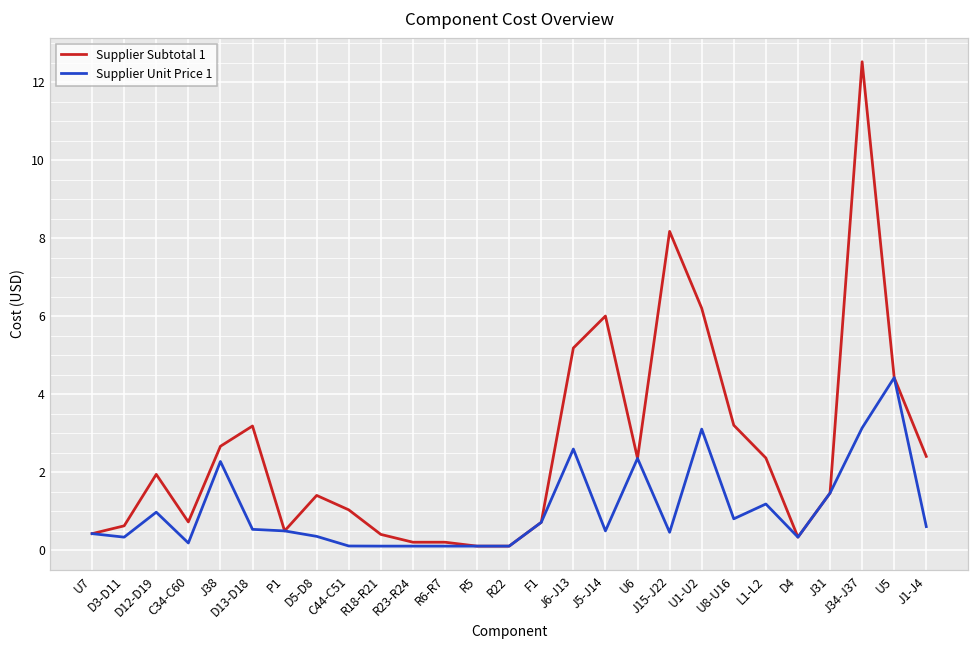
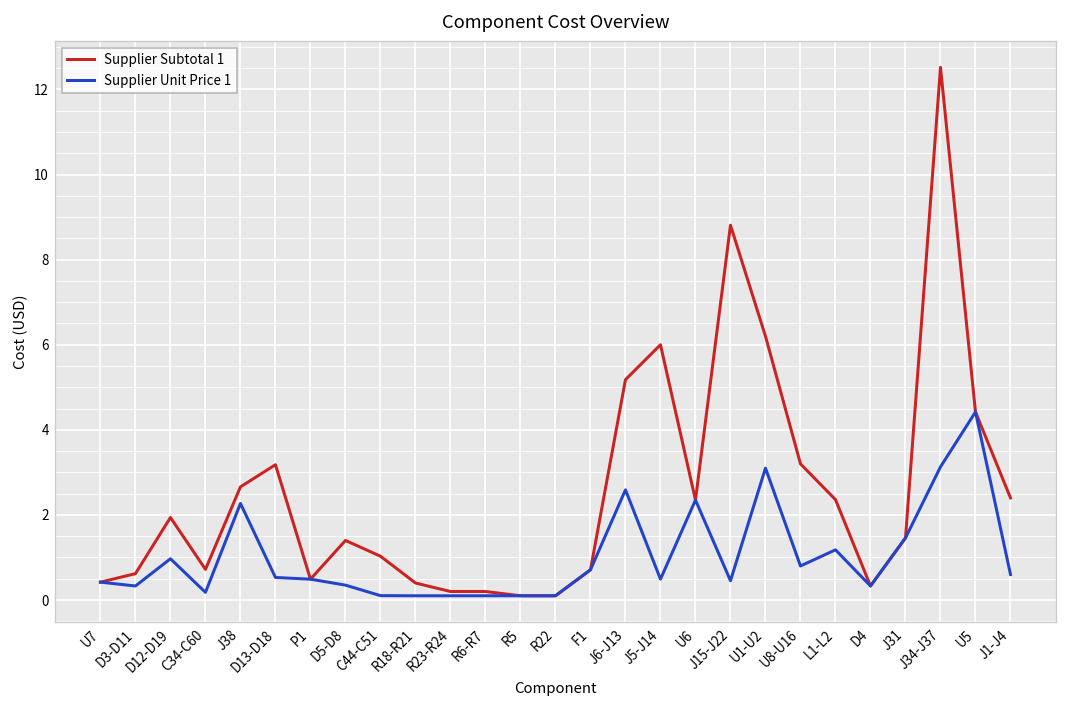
Supplier Subtotal 1, J15-J22: 8.2 -> 8.8
